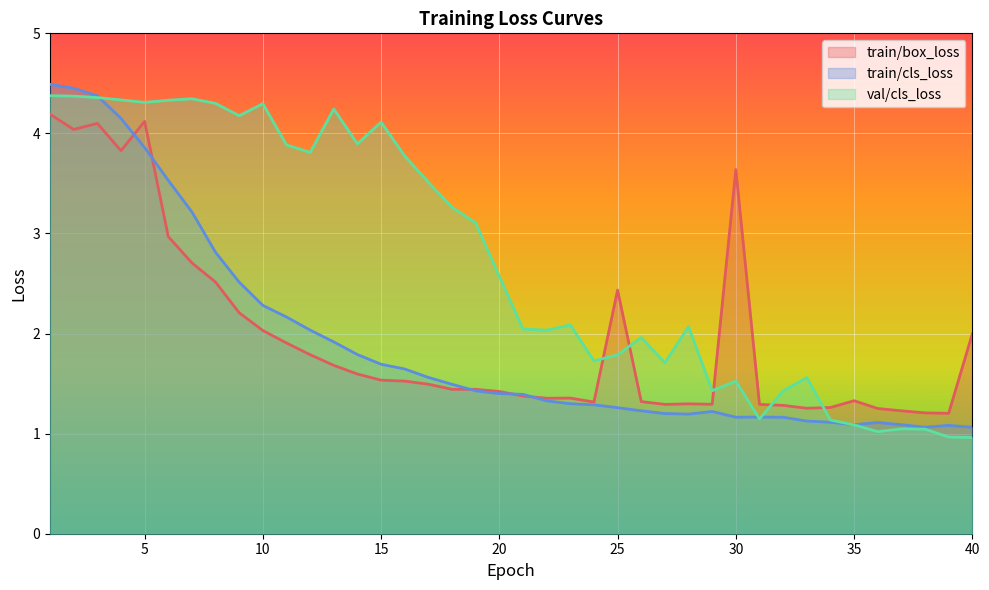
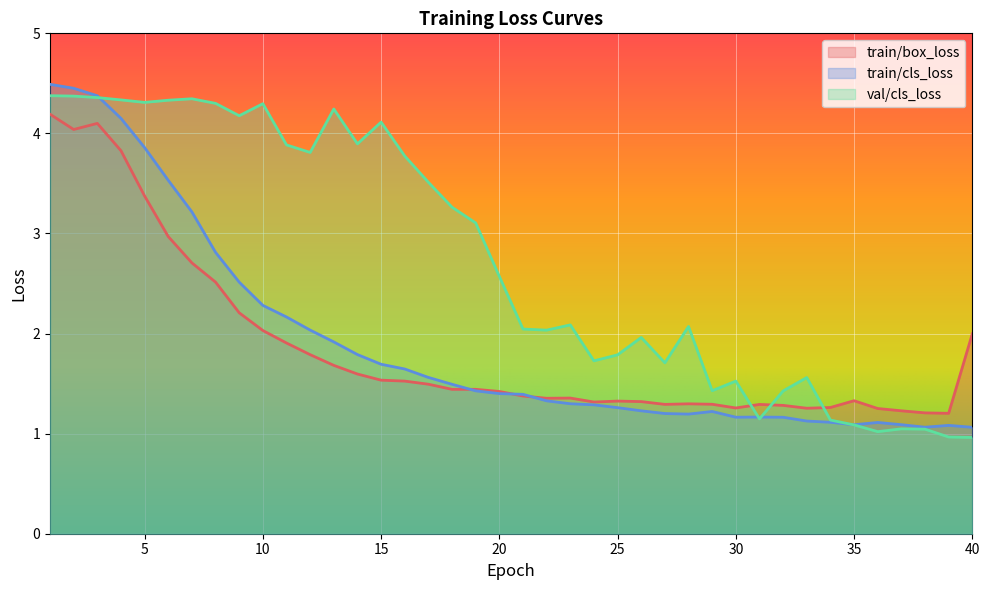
train/box_loss, 5: 4.12 -> 3.37
train/box_loss, 25: 2.43 -> 1.33
train/box_loss, 30: 3.64 -> 1.26
